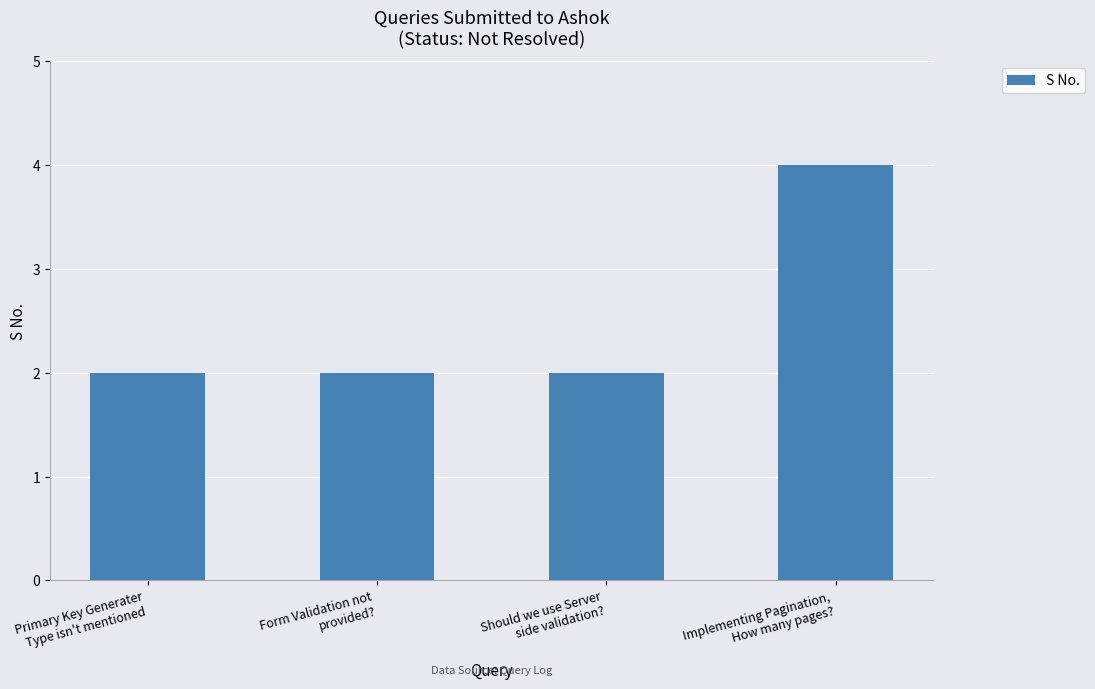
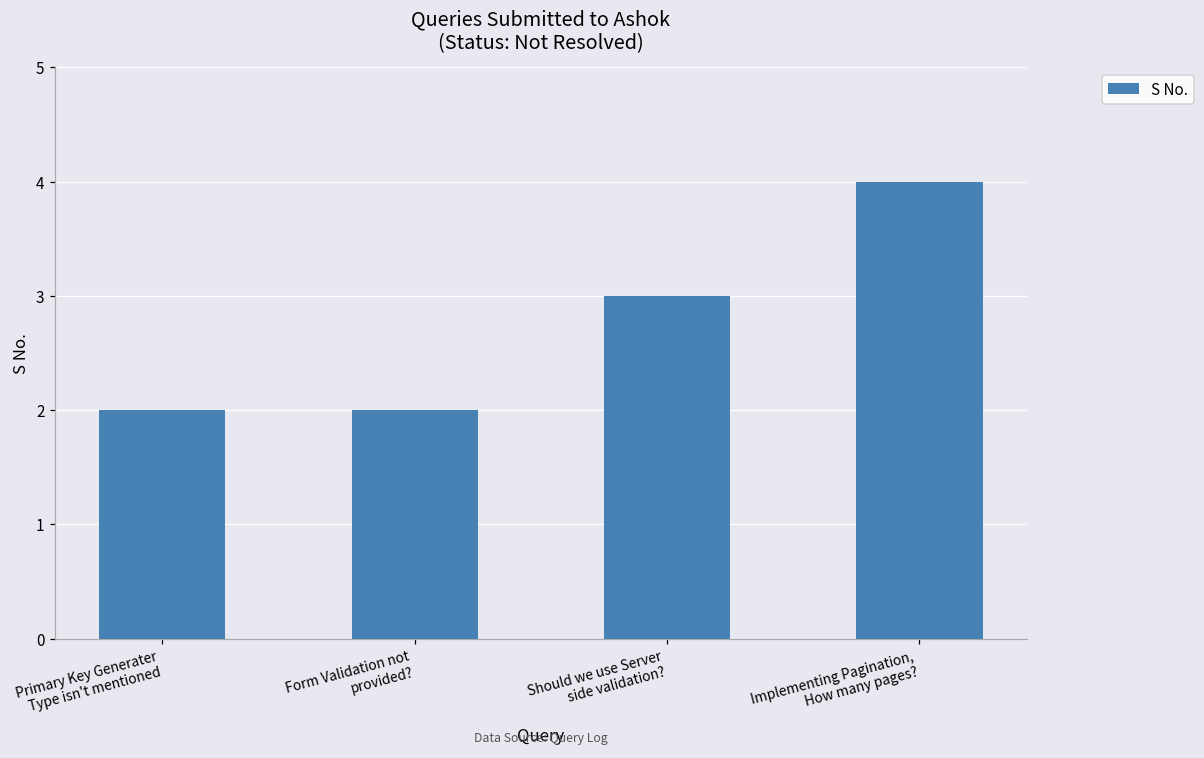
Should we use Server side validation?: 2 -> 3
